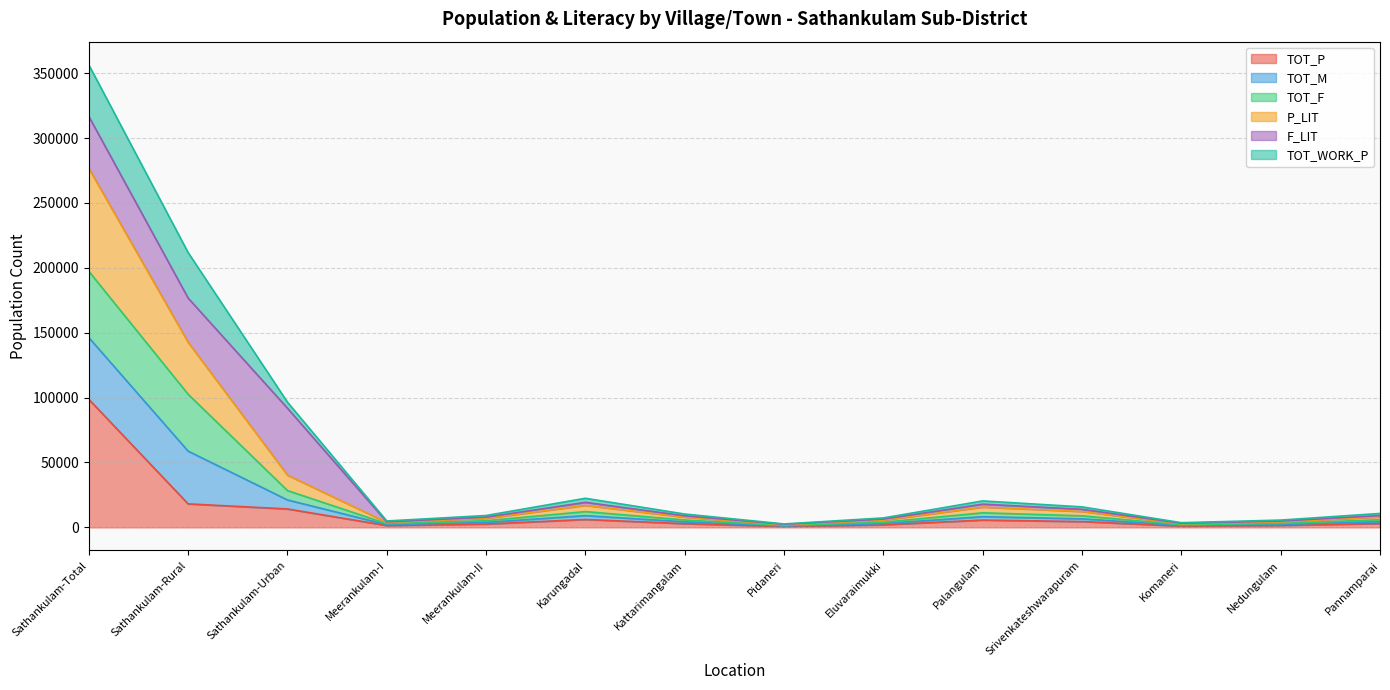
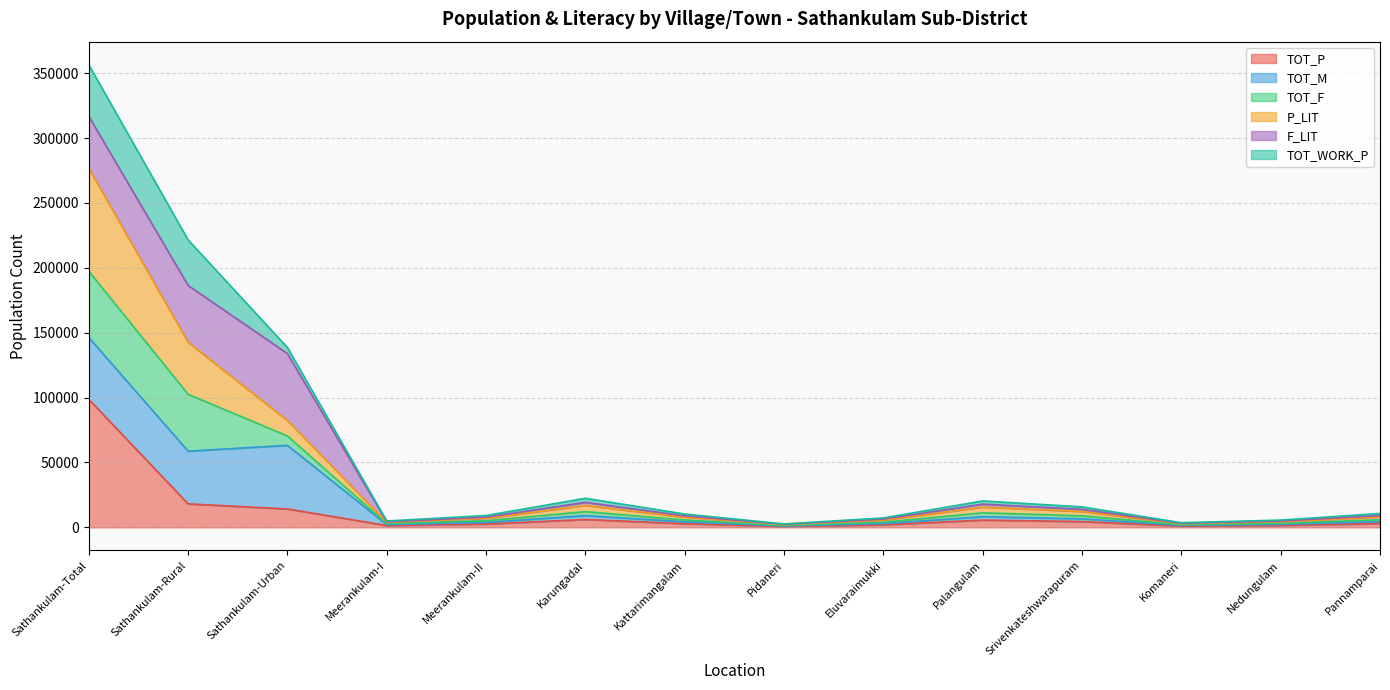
F_LIT, Sathankulam-Rural: 34000 -> 44000
TOT_M, Sathankulam-Urban: 7000 -> 49000
